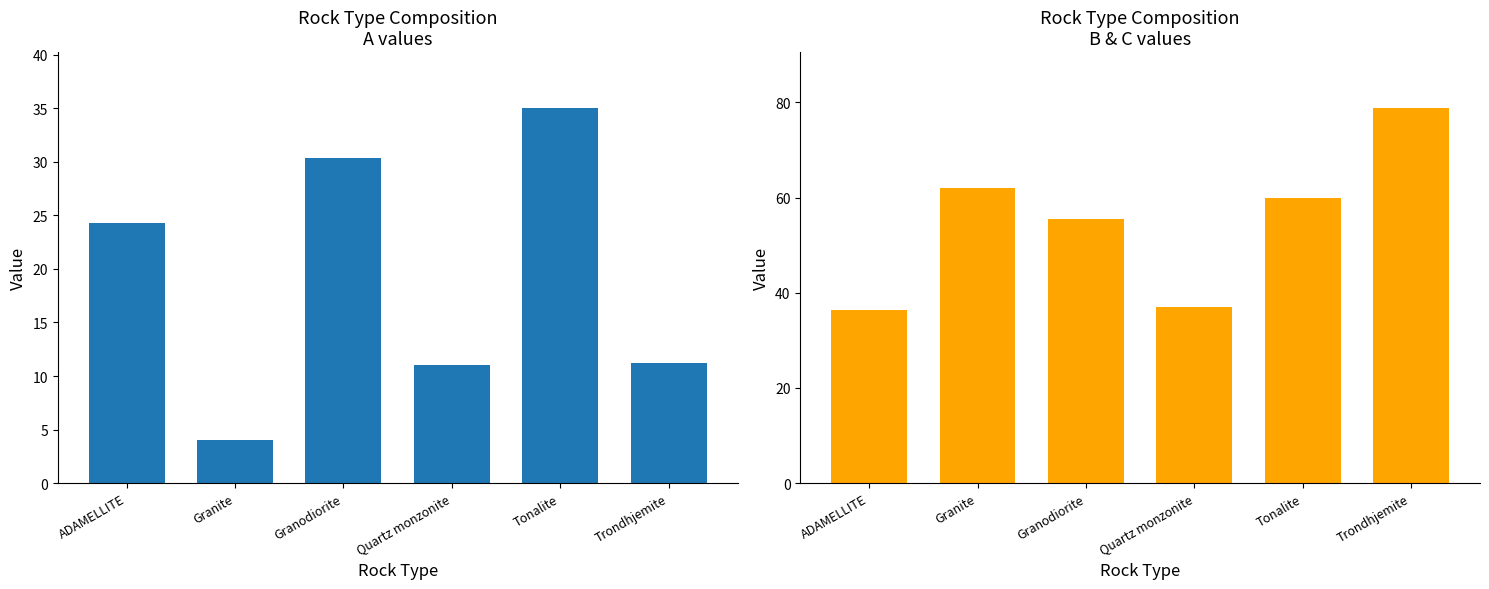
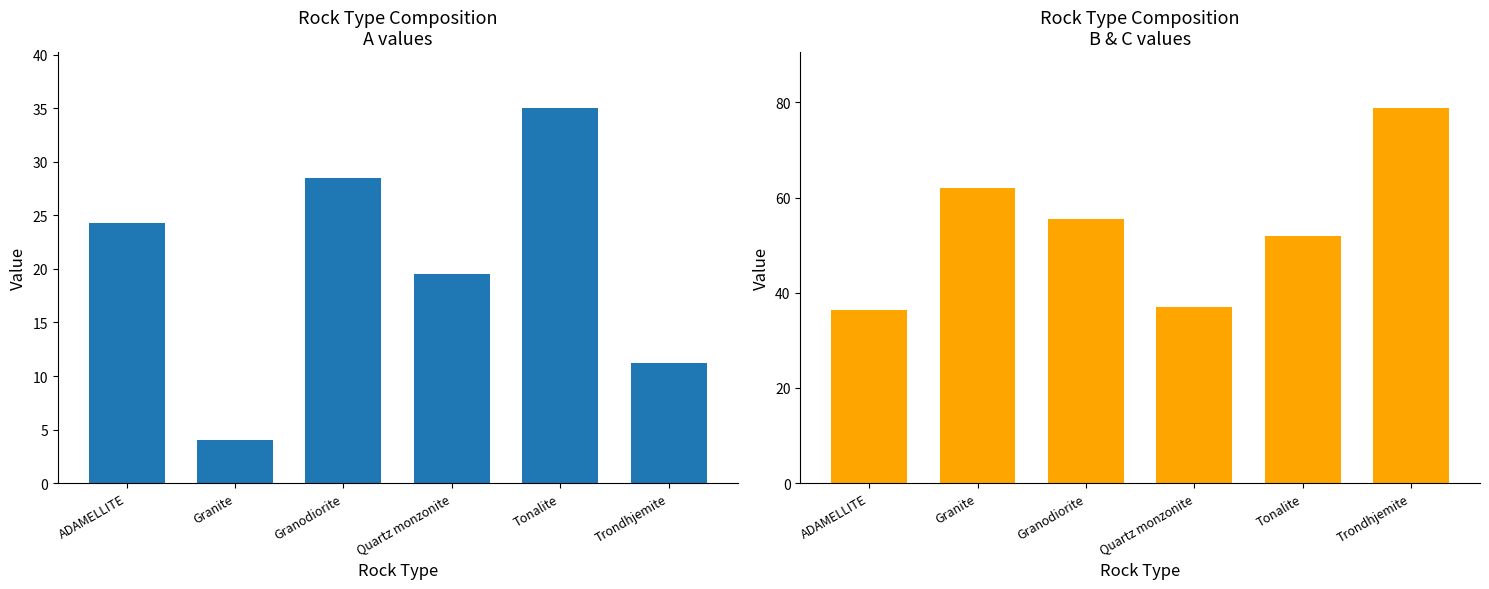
Rock Type Composition A values, Granodiorite: 30.4 -> 28.5
Rock Type Composition A values, Quartz monzonite: 11.0 -> 19.6
Rock Type Composition B & C values, Tonalite: 60 -> 52
